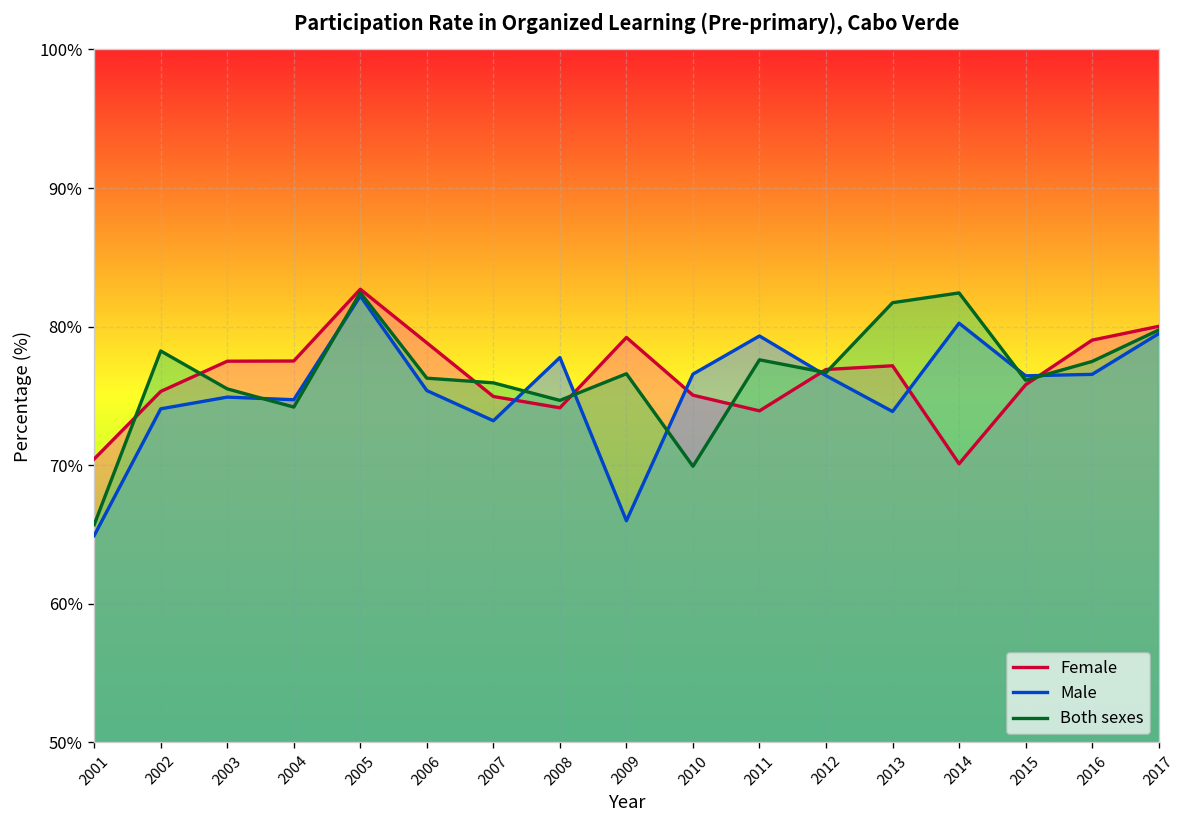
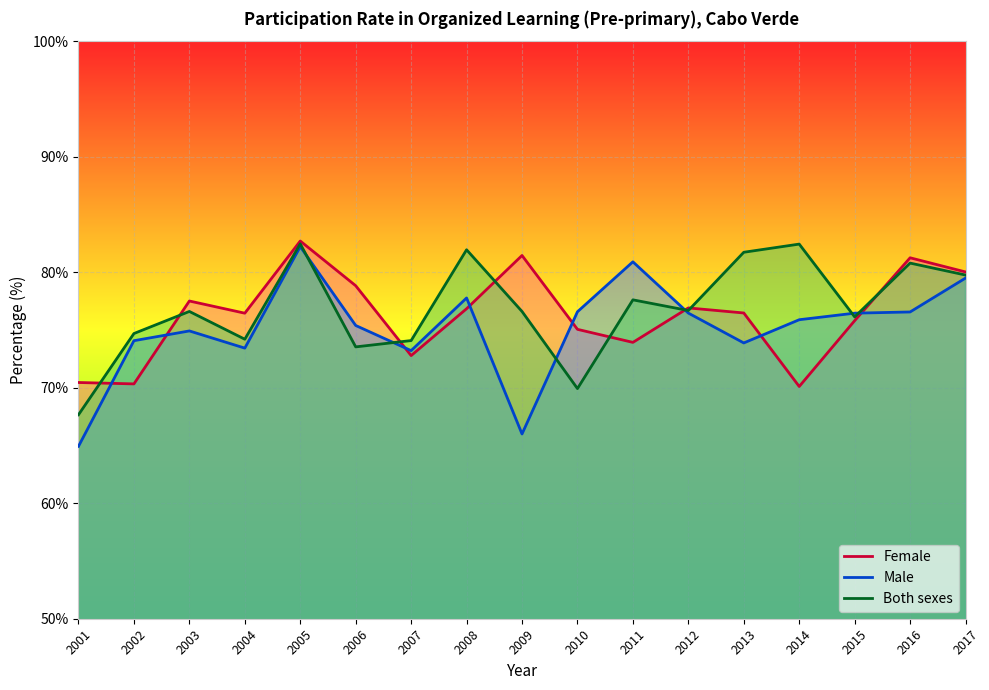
Both sexes, 2001: 65.7% -> 67.7%
Female, 2002: 75.3% -> 70.3%
Both sexes, 2002: 78.2% -> 74.7%
Both sexes, 2003: 75.5% -> 76.6%
Female, 2004: 77.5% -> 76.5%
Male, 2004: 74.7% -> 73.4%
Both sexes, 2006: 76.3% -> 73.5%
Female, 2007: 75.0% -> 72.8%
Both sexes, 2007: 75.9% -> 74.1%
Female, 2008: 74.1% -> 76.8%
Both sexes, 2008: 74.7% -> 81.9%
Female, 2009: 79.2% -> 81.4%
Male, 2011: 79.3% -> 80.9%
Female, 2013: 77.2% -> 76.5%
Male, 2014: 80.2% -> 75.9%
Female, 2016: 79.0% -> 81.2%
Both sexes, 2016: 77.5% -> 80.8%
